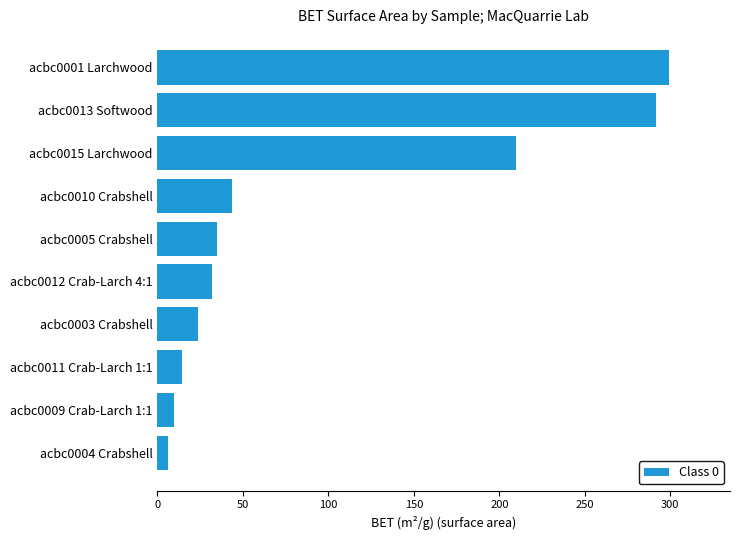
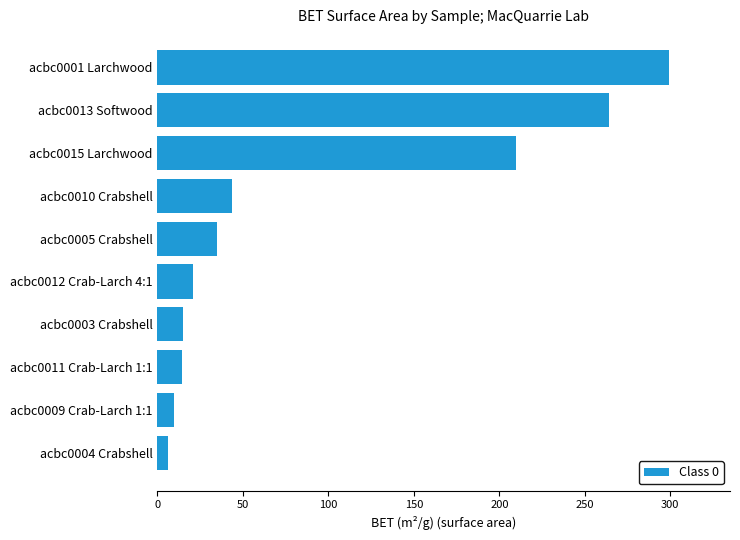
acbc0013 Softwood: 292 -> 264
acbc0012 Crab-Larch 4:1: 32 -> 21
acbc0003 Crabshell: 24 -> 15
